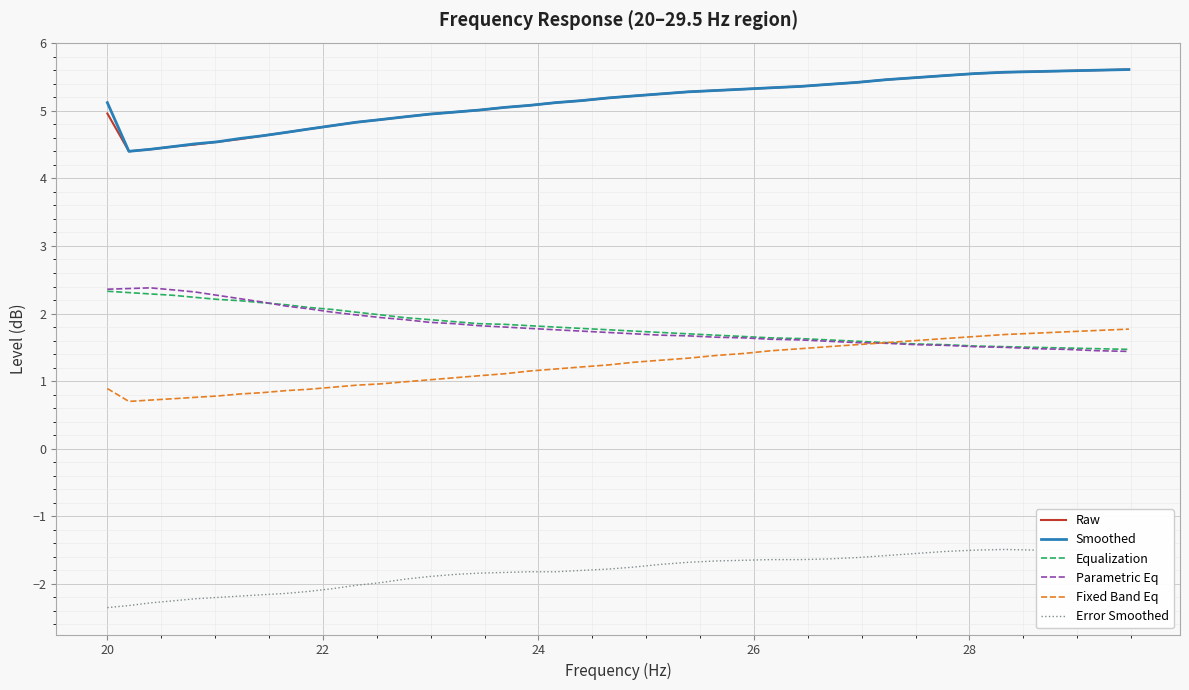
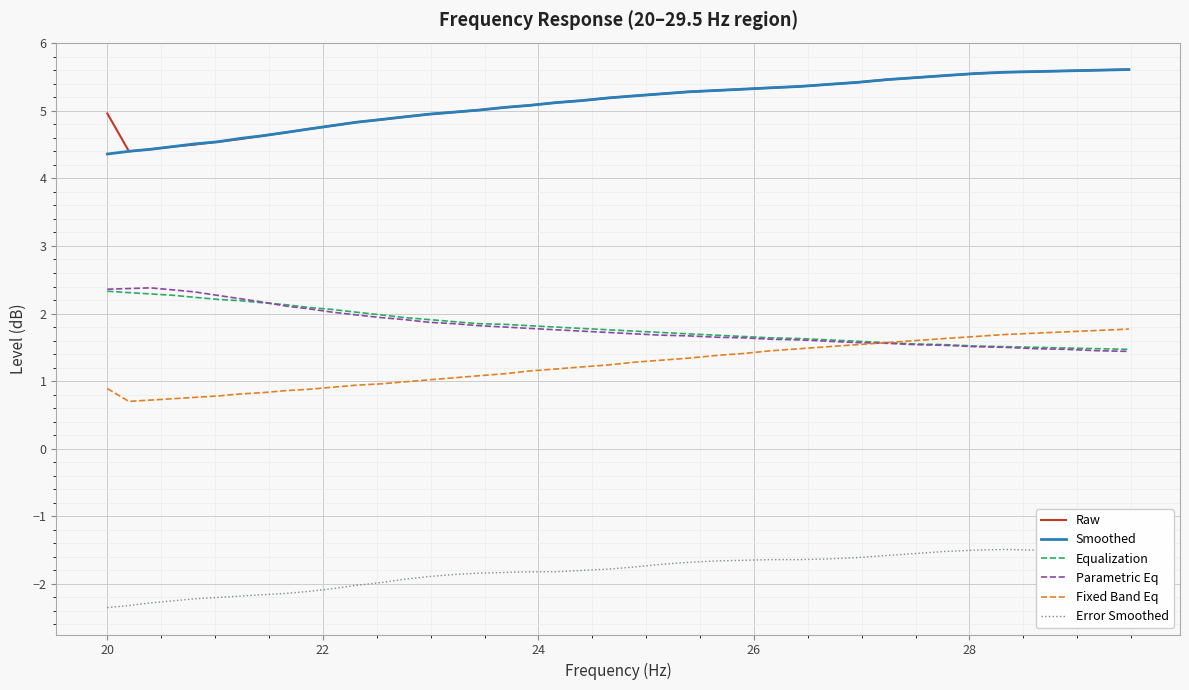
Smoothed, 20: 5.1 -> 4.4
